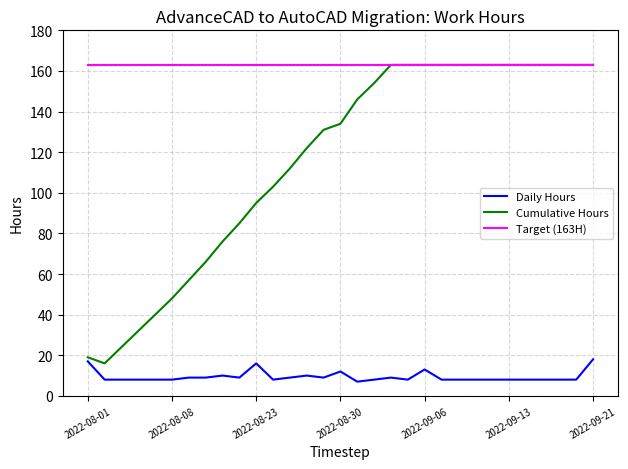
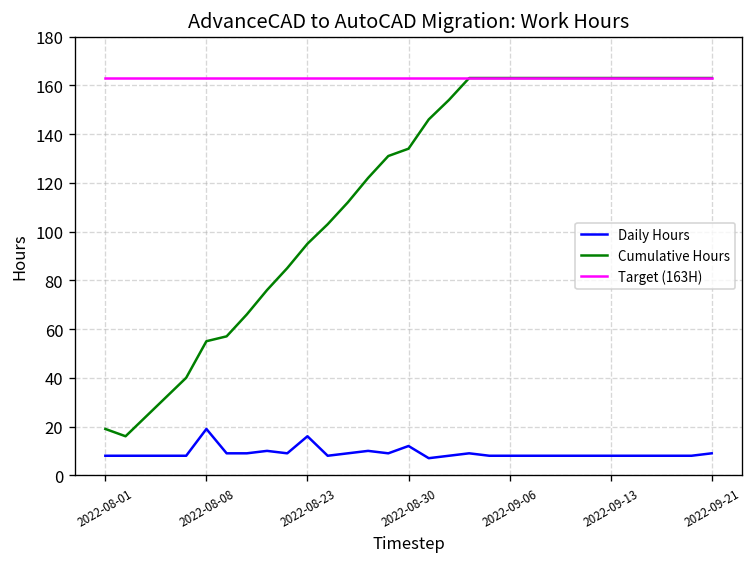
Daily Hours, 2022-08-01: 17 -> 8
Daily Hours, 2022-08-08: 8 -> 19
Cumulative Hours, 2022-08-08: 48 -> 55
Daily Hours, 2022-09-06: 13 -> 8
Daily Hours, 2022-09-21: 18 -> 9
